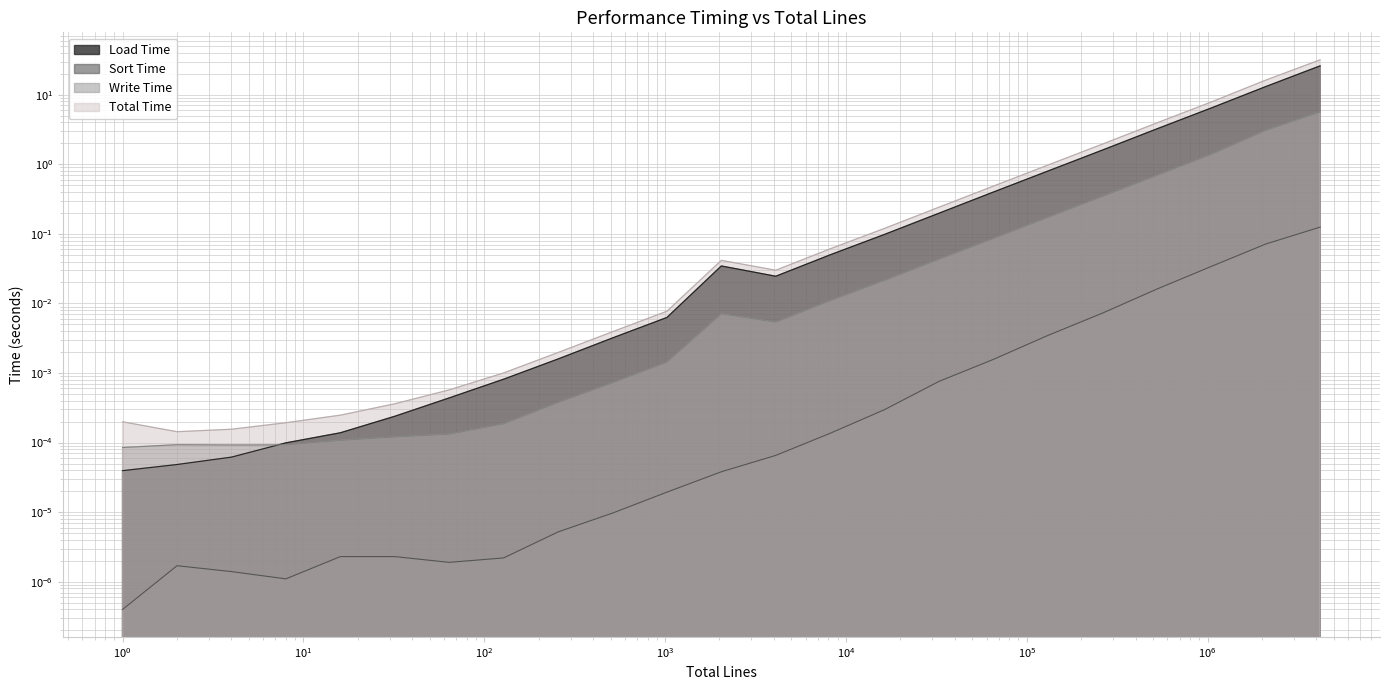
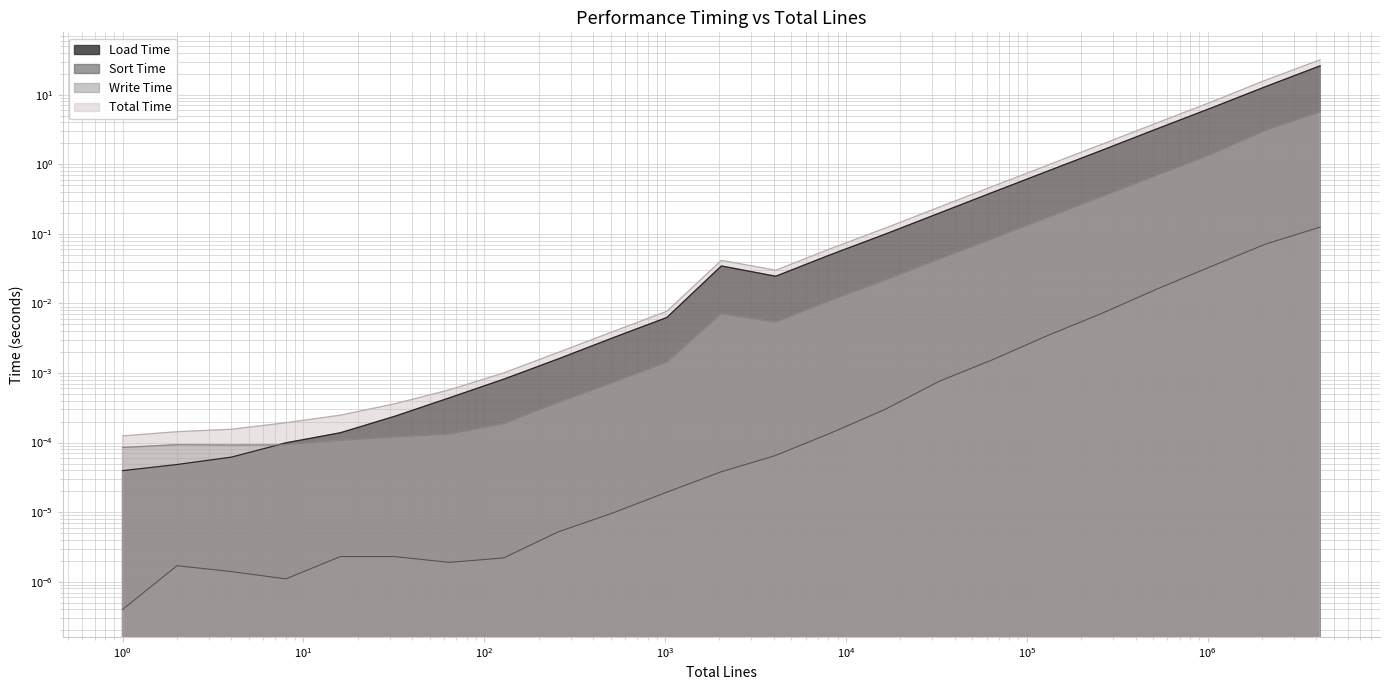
Total Time, 10^0: 0.00020 -> 0.00012
